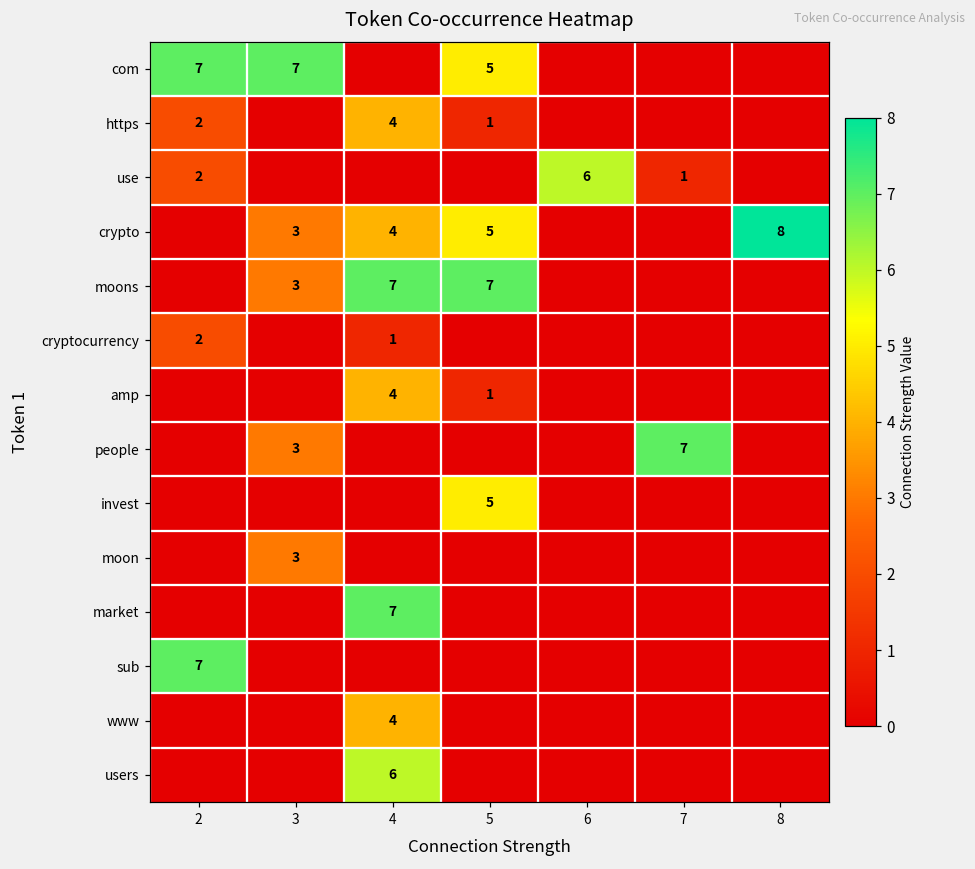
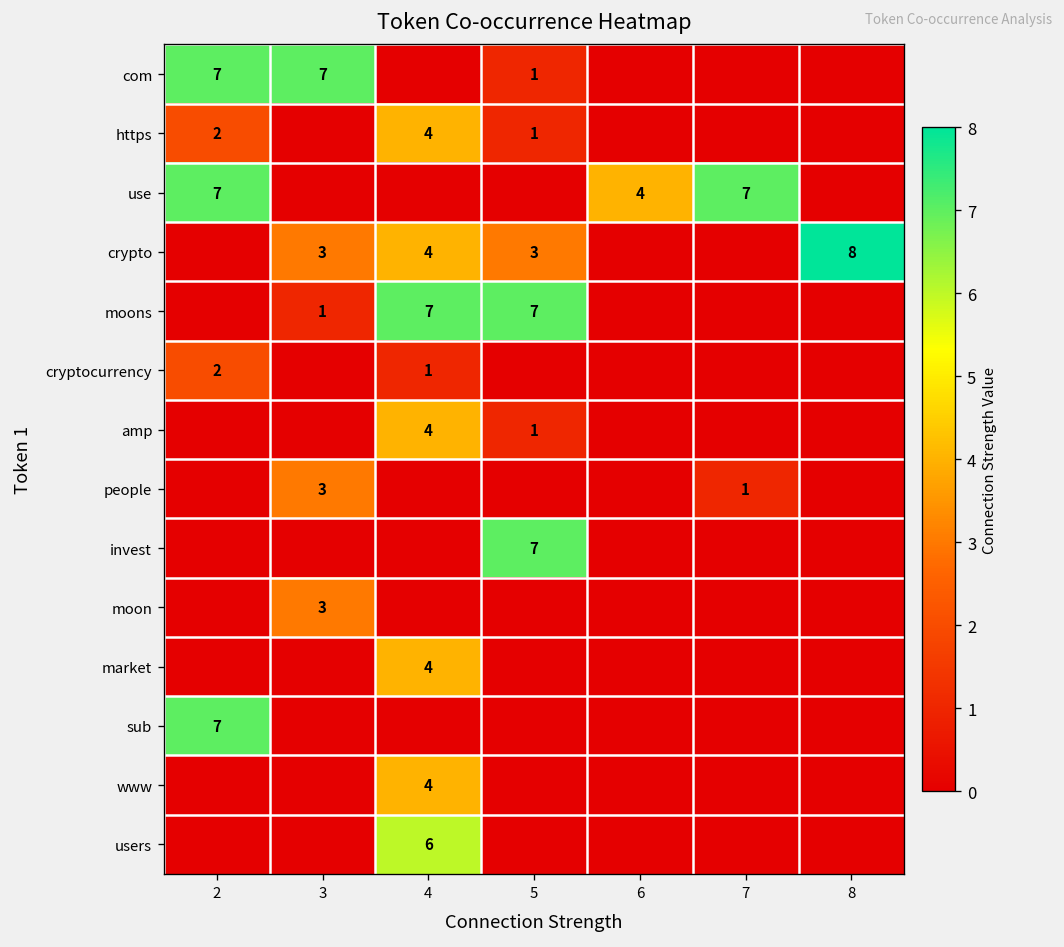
com, 5: 5 -> 1
use, 2: 2 -> 7
use, 6: 6 -> 4
use, 7: 1 -> 7
crypto, 5: 5 -> 3
moons, 3: 3 -> 1
people, 7: 7 -> 1
invest, 5: 5 -> 7
market, 4: 7 -> 4
